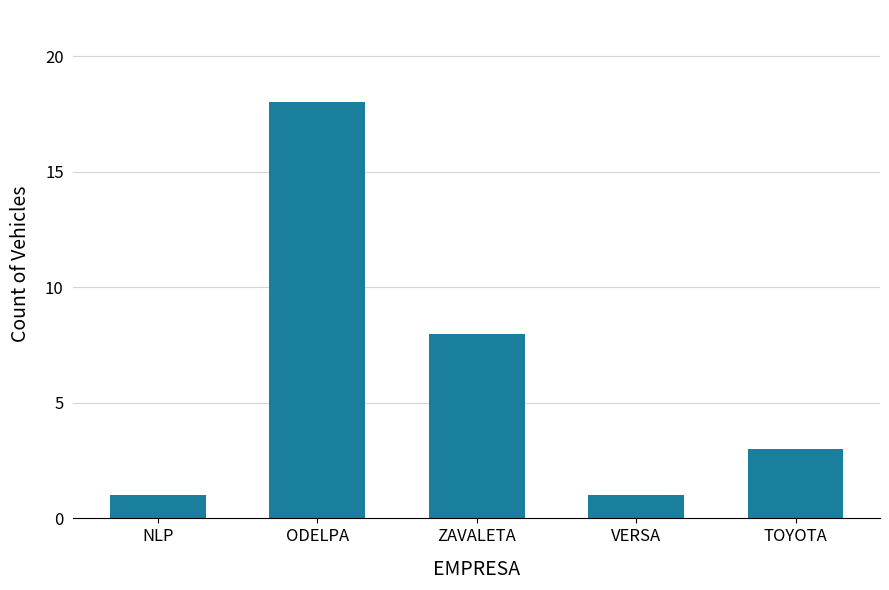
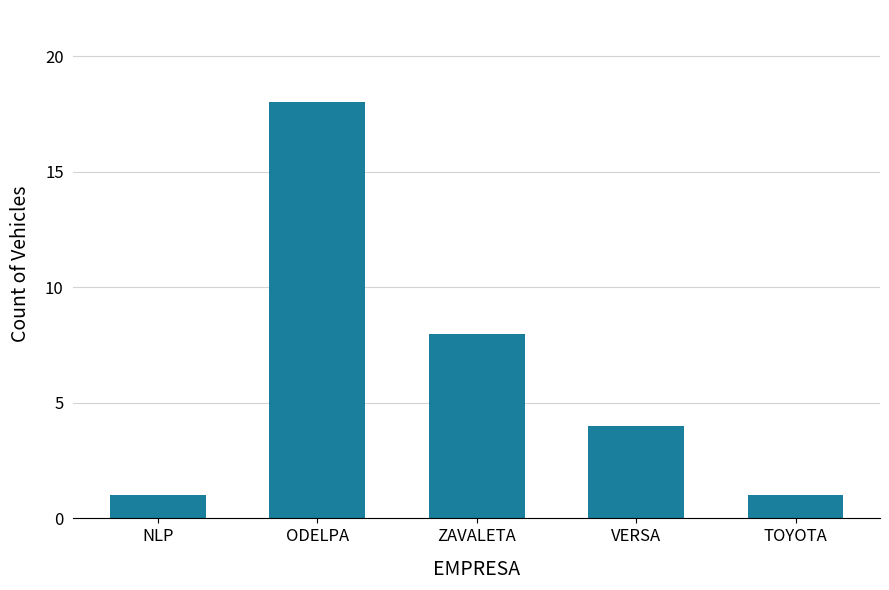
VERSA: 1 -> 4
TOYOTA: 3 -> 1
